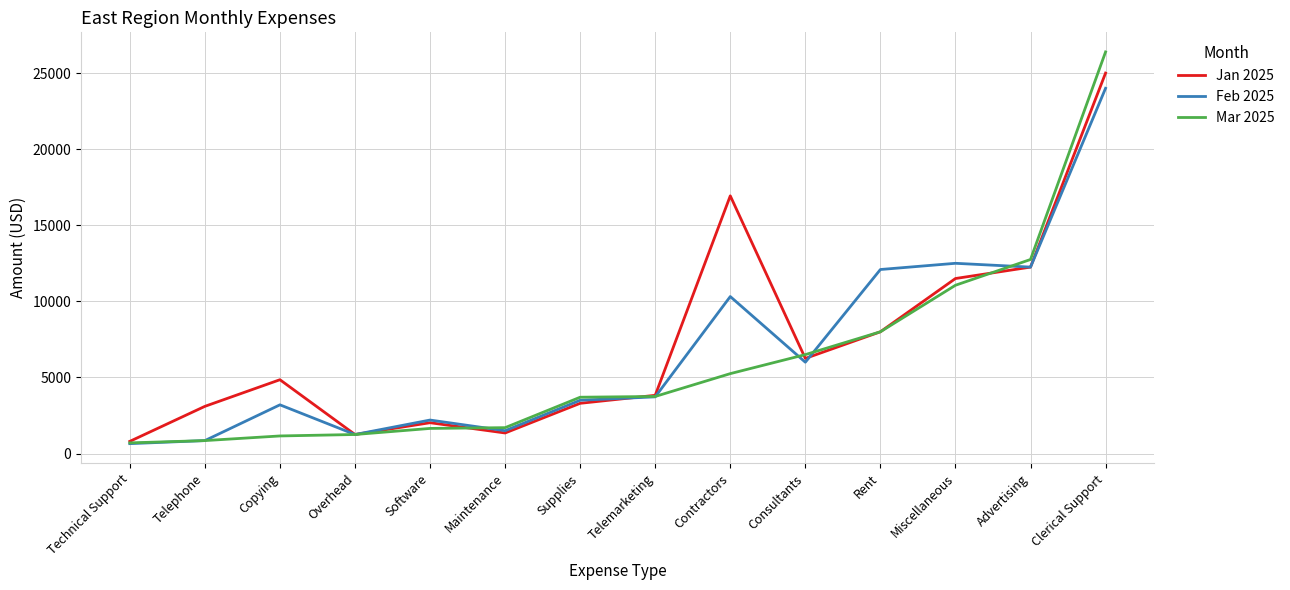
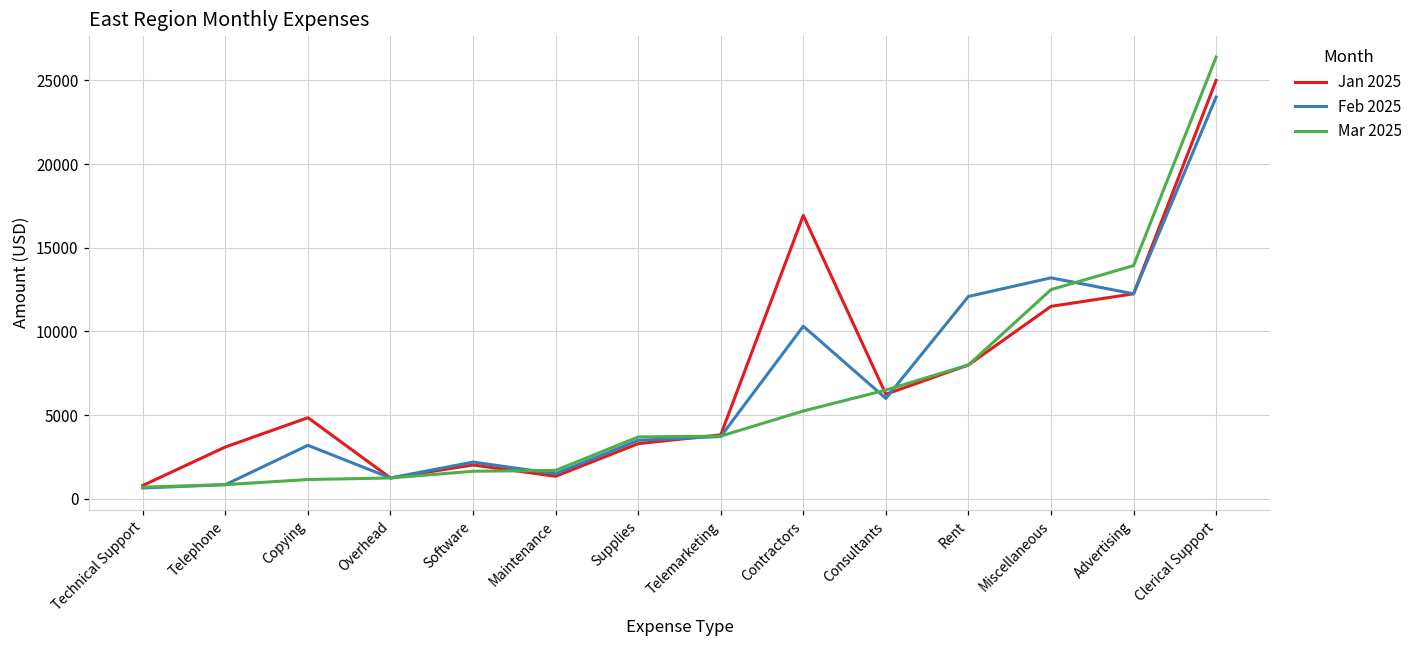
Feb 2025, Miscellaneous: 12500 -> 13200
Mar 2025, Miscellaneous: 11100 -> 12500
Mar 2025, Advertising: 12800 -> 13900
